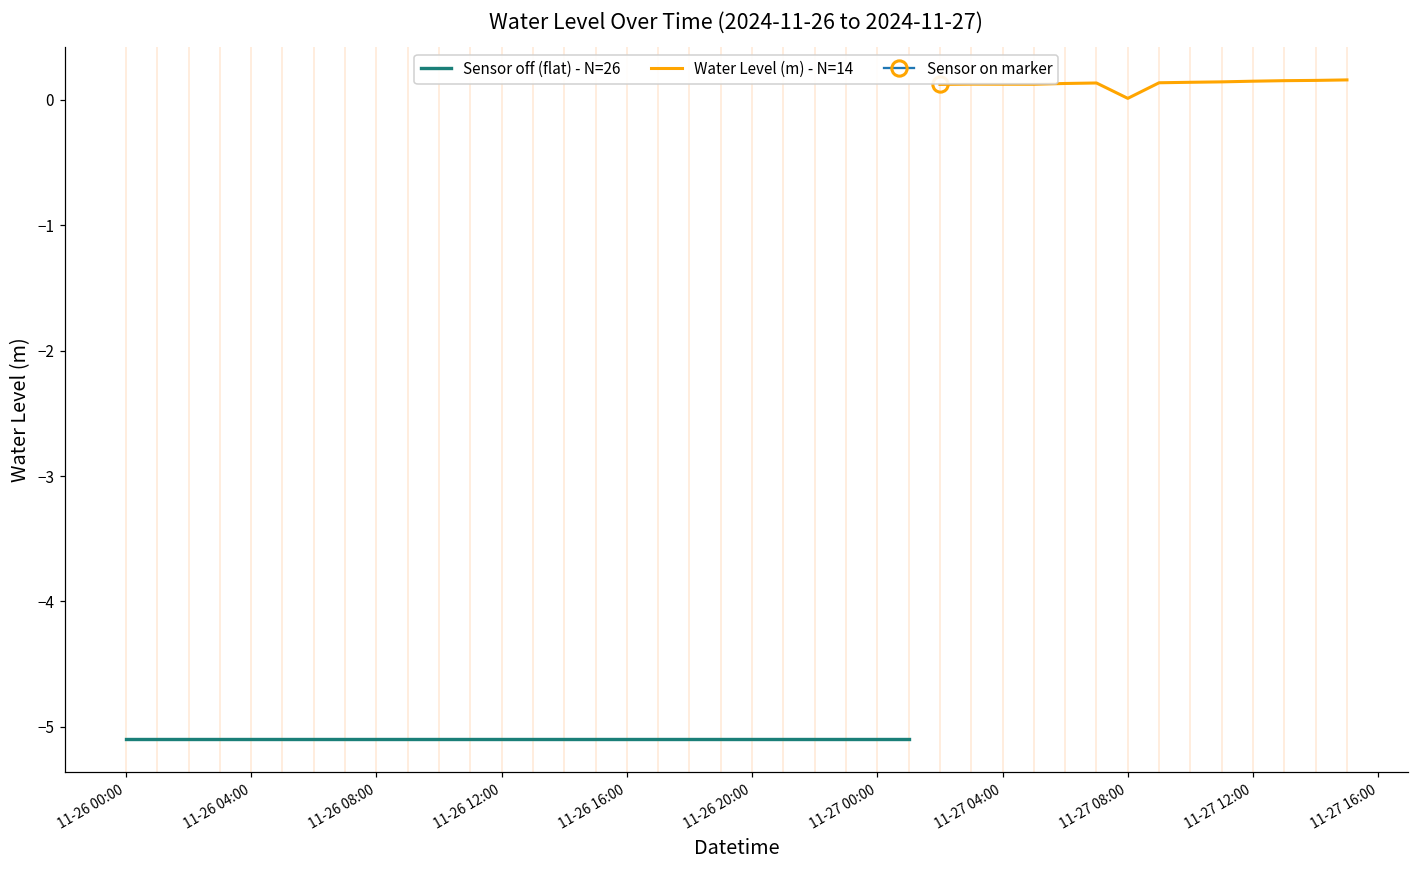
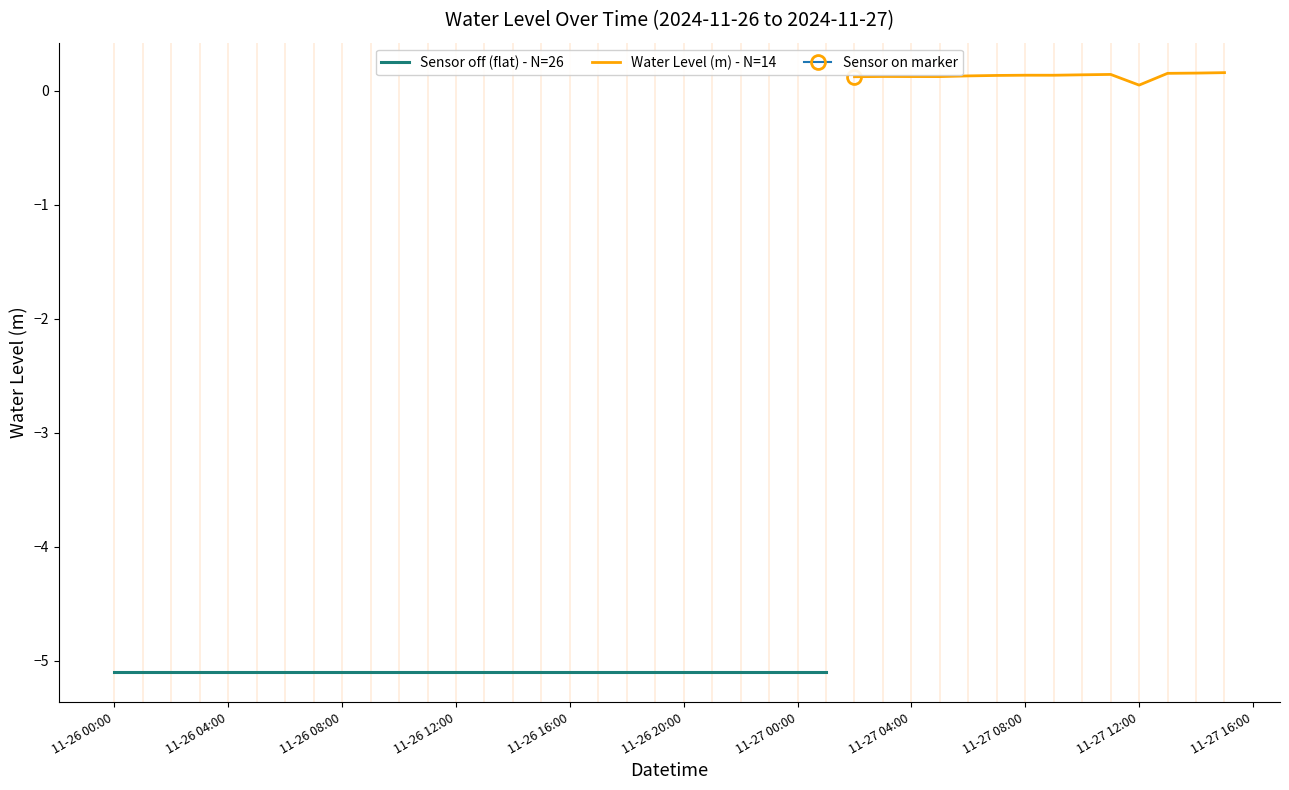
Water Level (m) - N=14, 11-27 08:00: 0.01 -> 0.14
Water Level (m) - N=14, 11-27 12:00: 0.15 -> 0.05
